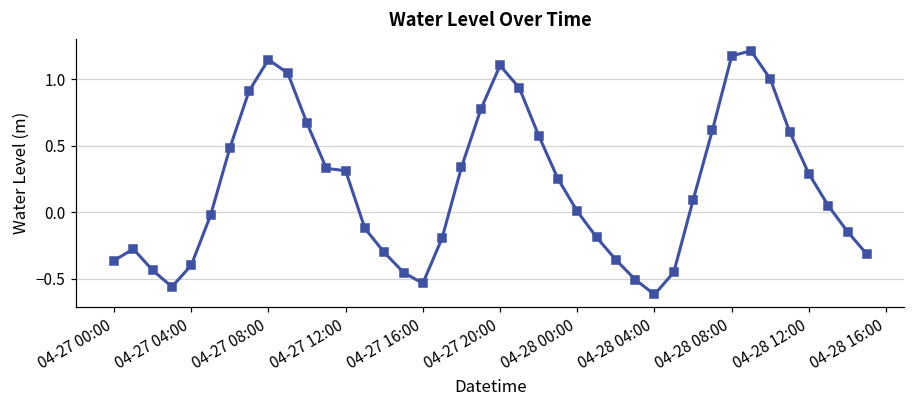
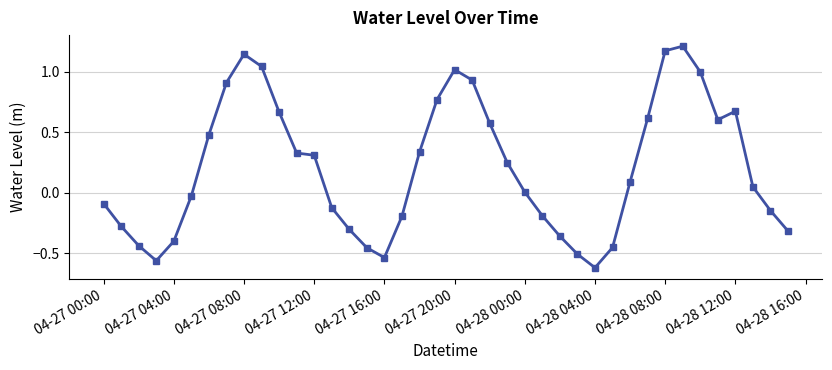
04-27 00:00: -0.36 -> -0.09
04-27 20:00: 1.10 -> 1.02
04-28 12:00: 0.29 -> 0.68
